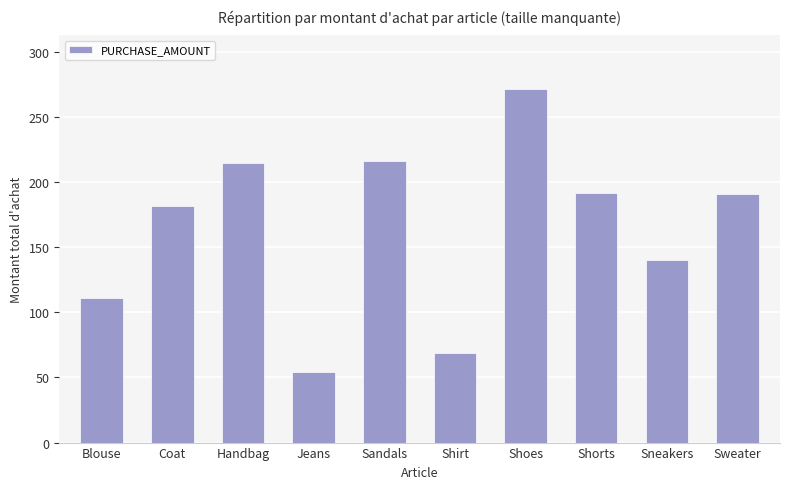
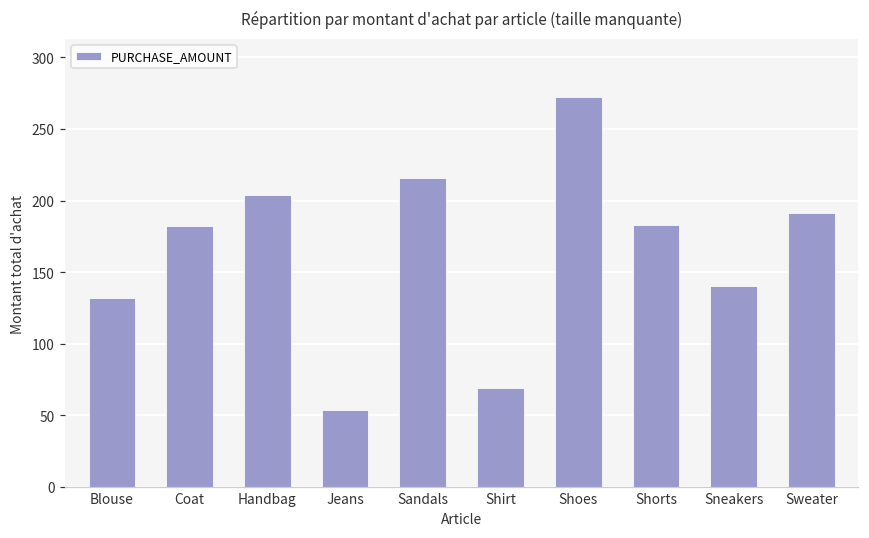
Blouse: 111 -> 132
Handbag: 215 -> 204
Shorts: 192 -> 183
